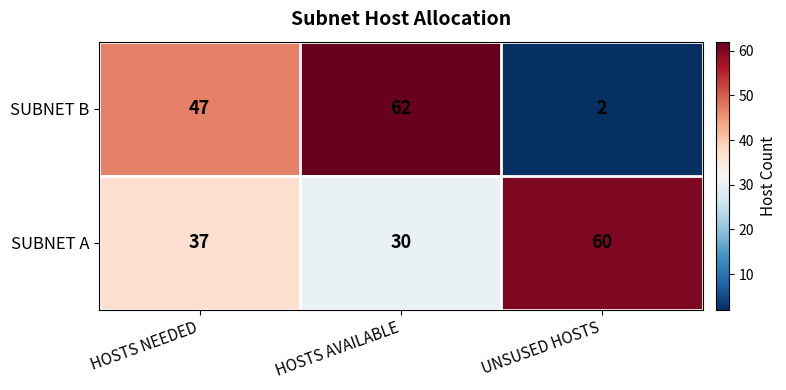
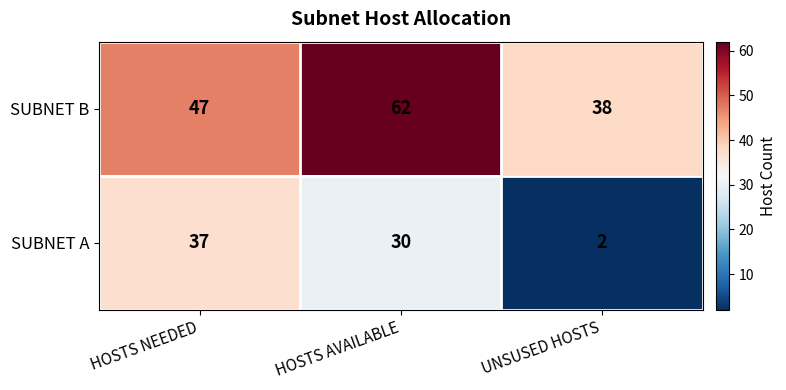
SUBNET B, UNSUSED HOSTS: 2 -> 38
SUBNET A, UNSUSED HOSTS: 60 -> 2
